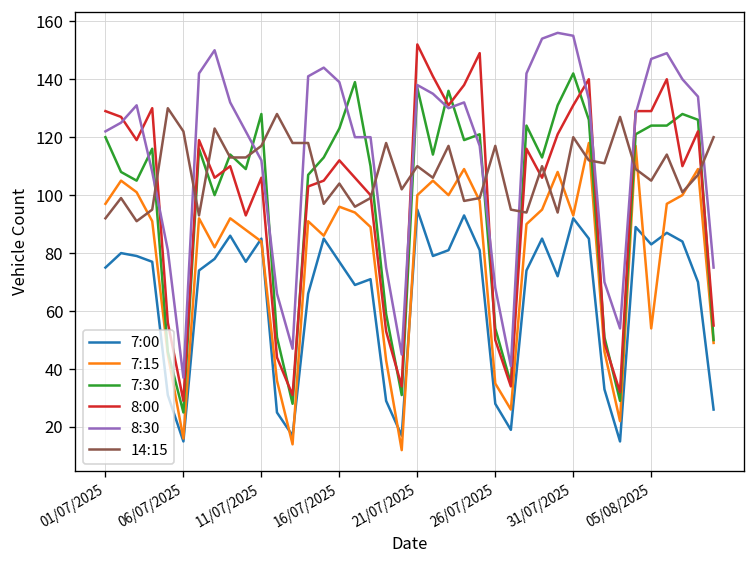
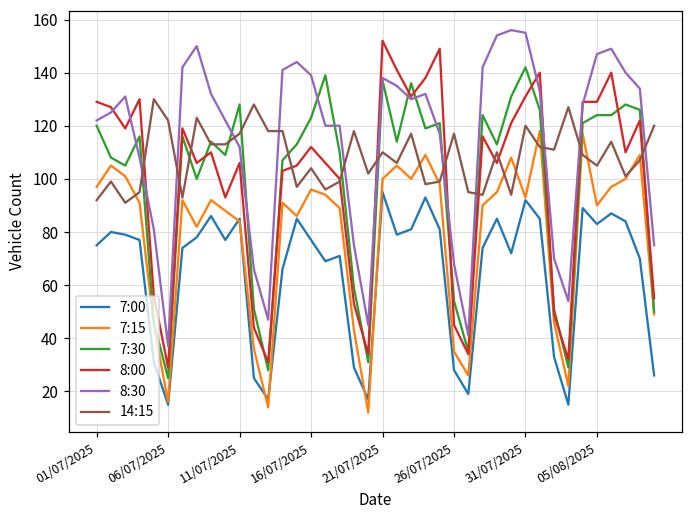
8:00, 26/07/2025: 50 -> 45
7:15, 05/08/2025: 54 -> 90
